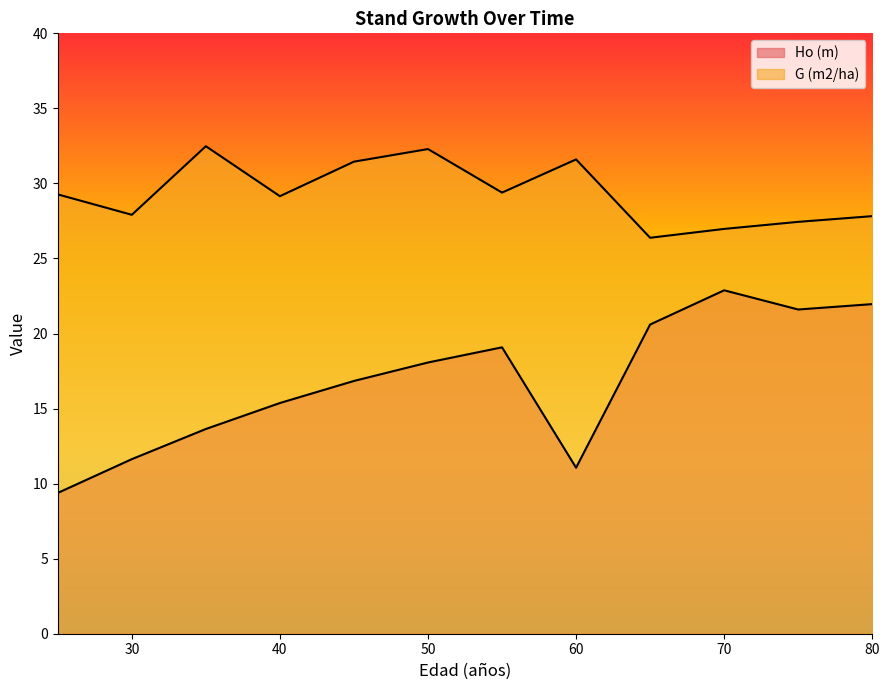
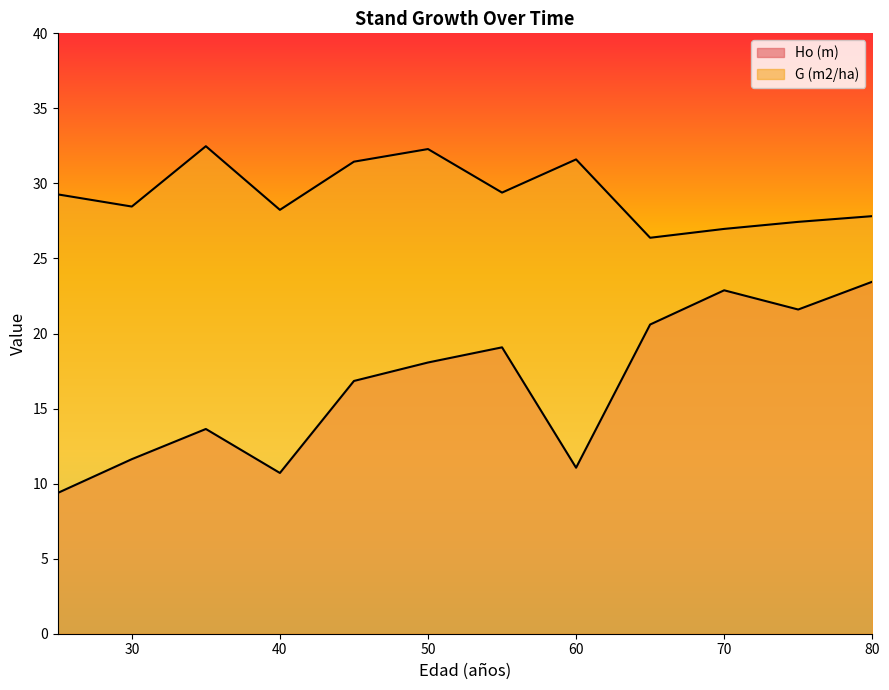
G (m2/ha), 30: 27.9 -> 28.5
Ho (m), 40: 15.4 -> 10.7
G (m2/ha), 40: 29.2 -> 28.2
Ho (m), 80: 22.0 -> 23.5
